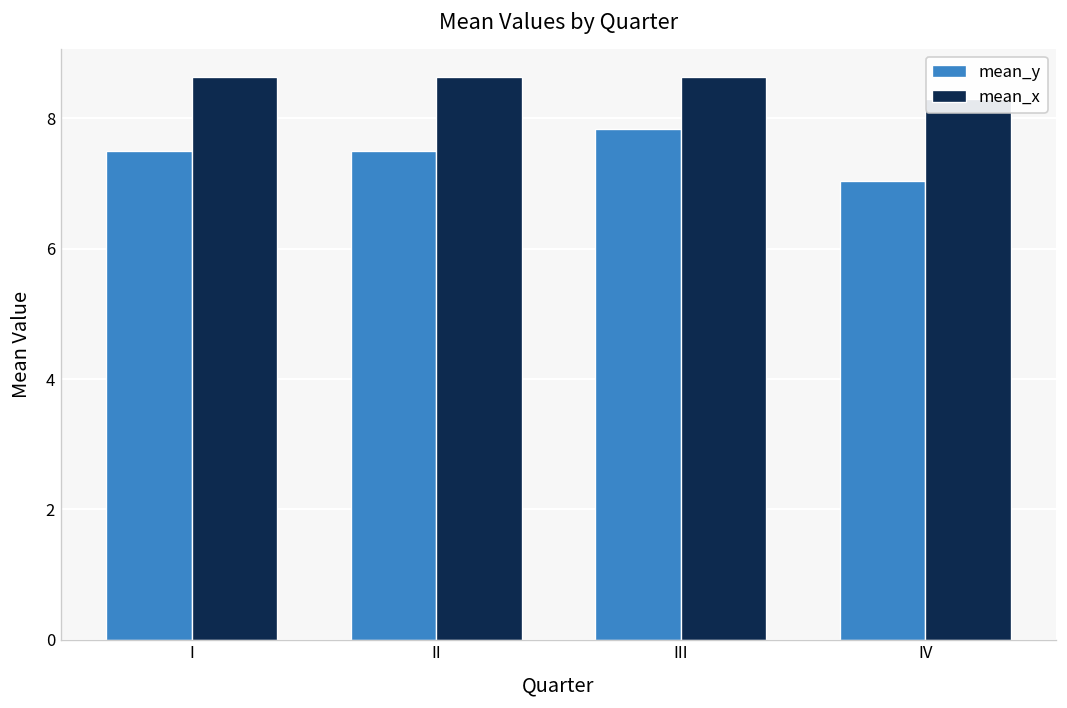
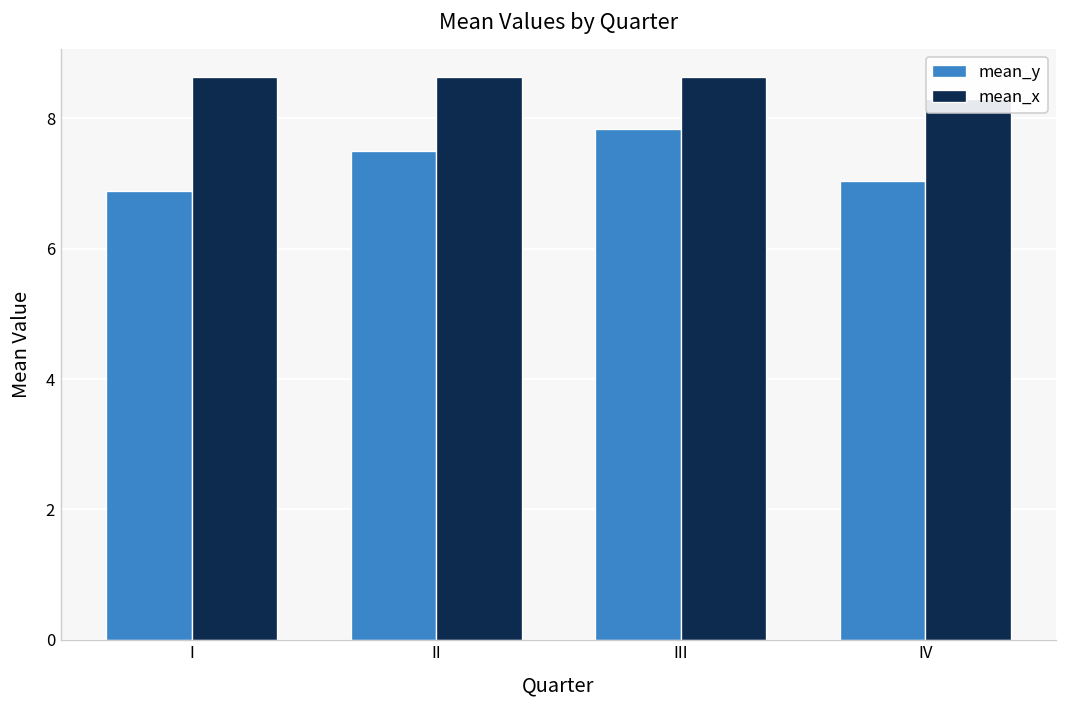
mean_y, I: 7.5 -> 6.9
